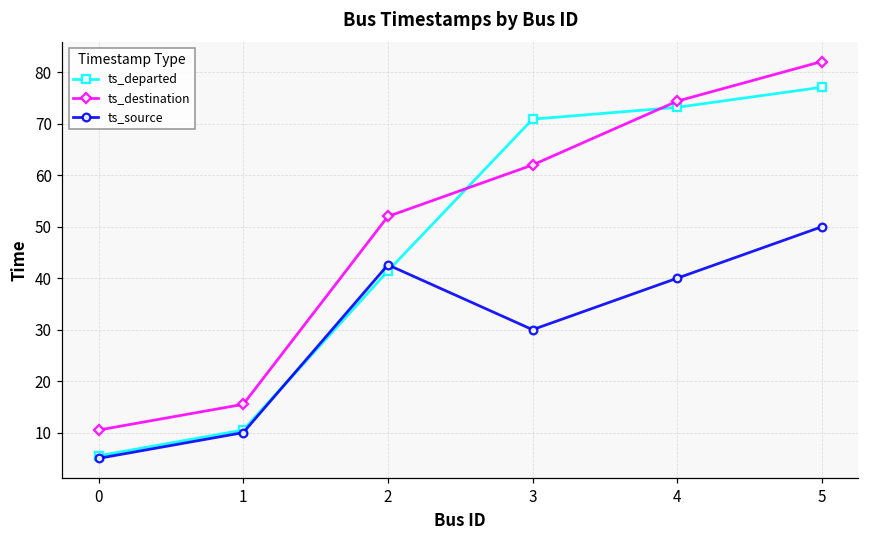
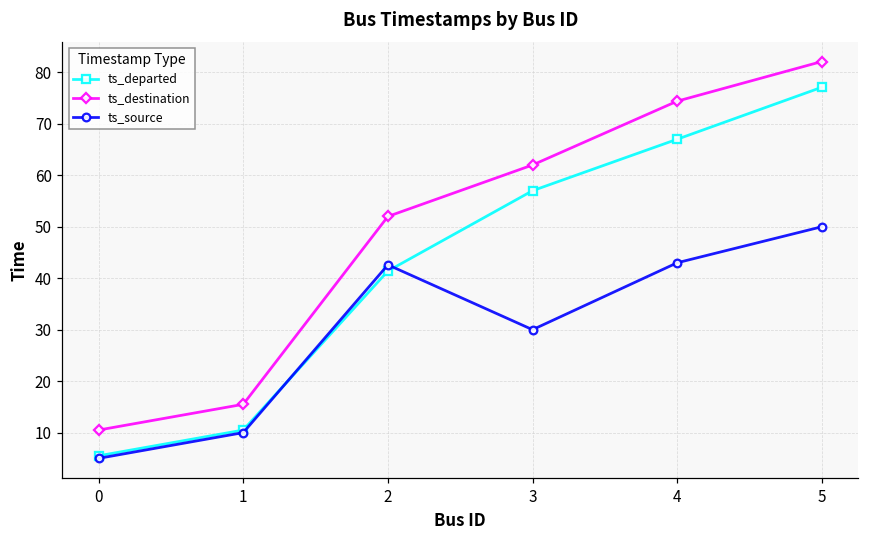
ts_departed, 3: 71 -> 57
ts_departed, 4: 73 -> 67
ts_source, 4: 40 -> 43
